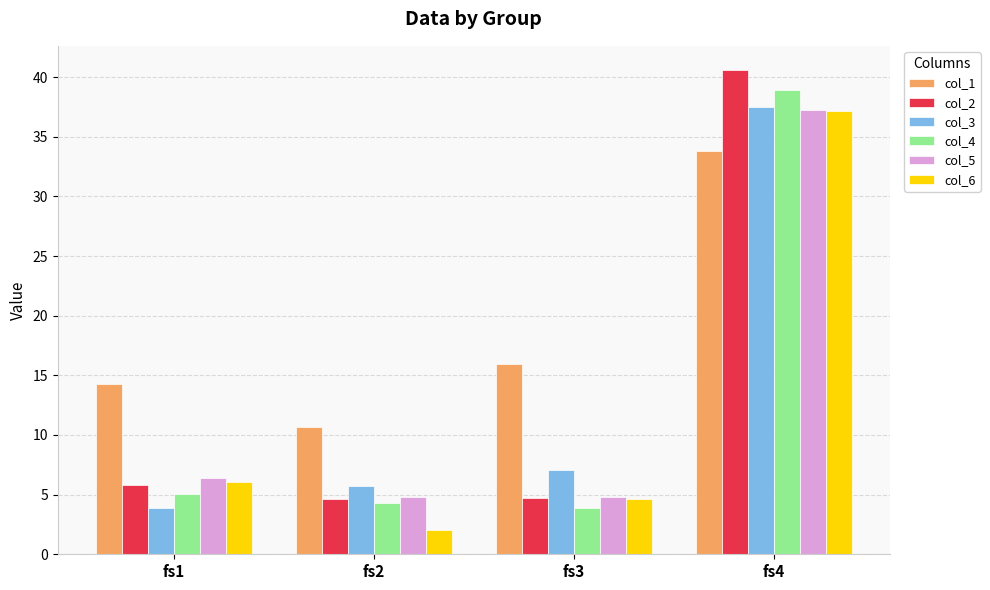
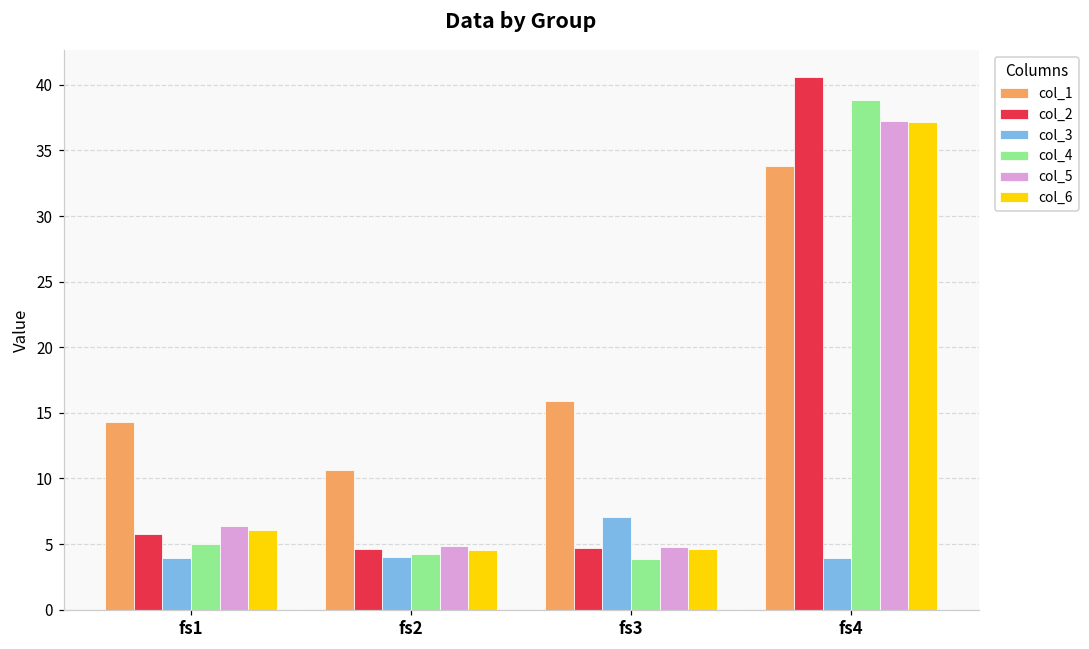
col_3, fs2: 5.7 -> 4.0
col_6, fs2: 2.0 -> 4.6
col_3, fs4: 37.5 -> 3.9
